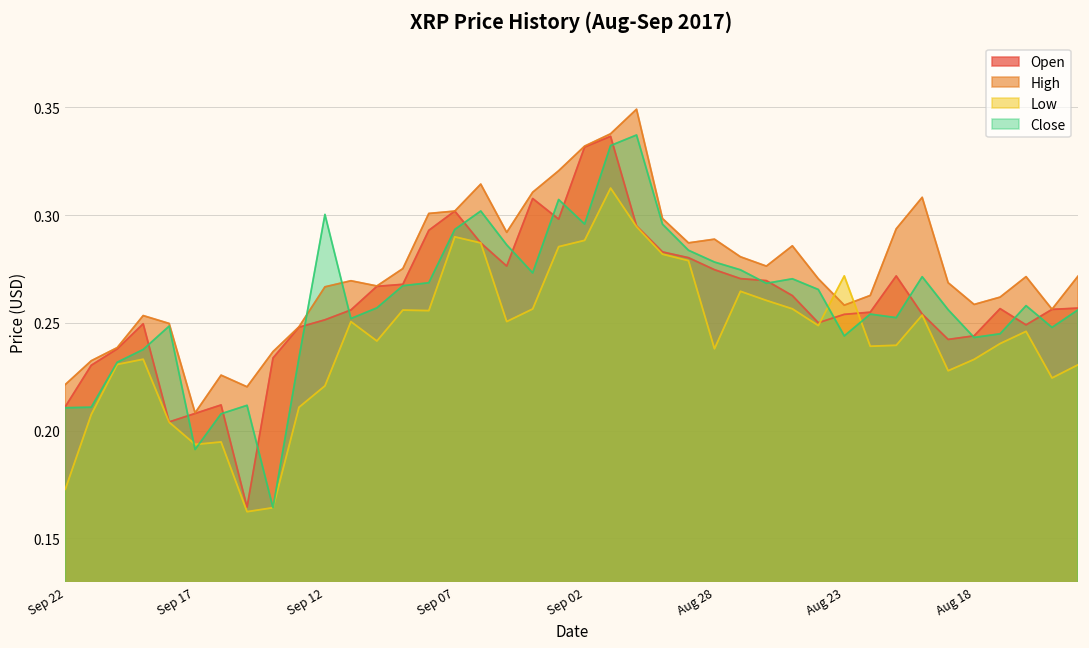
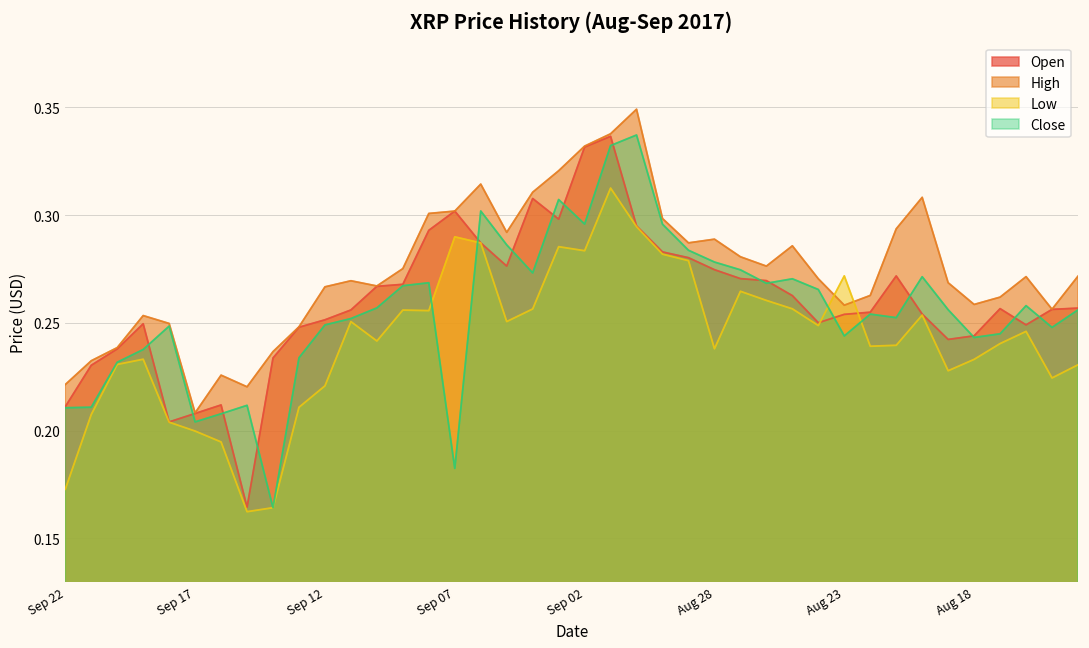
Low, Sep 17: 0.194 -> 0.200
Close, Sep 17: 0.191 -> 0.204
Close, Sep 12: 0.300 -> 0.249
Close, Sep 07: 0.293 -> 0.183
Low, Sep 02: 0.288 -> 0.284
